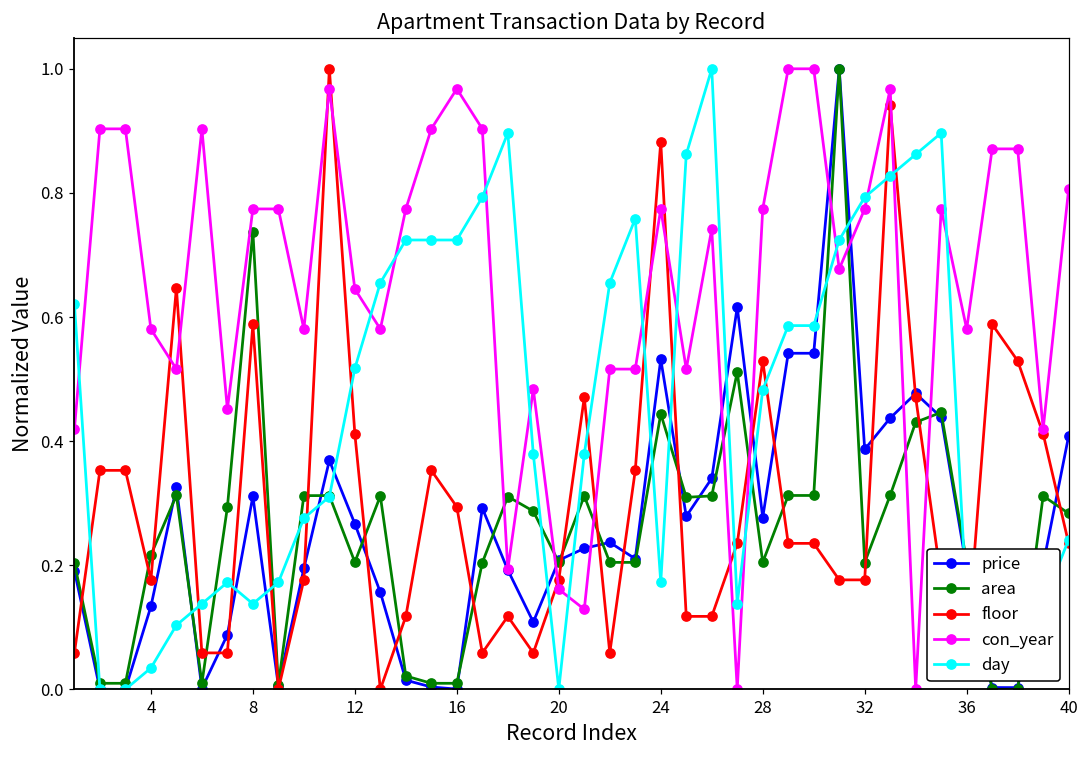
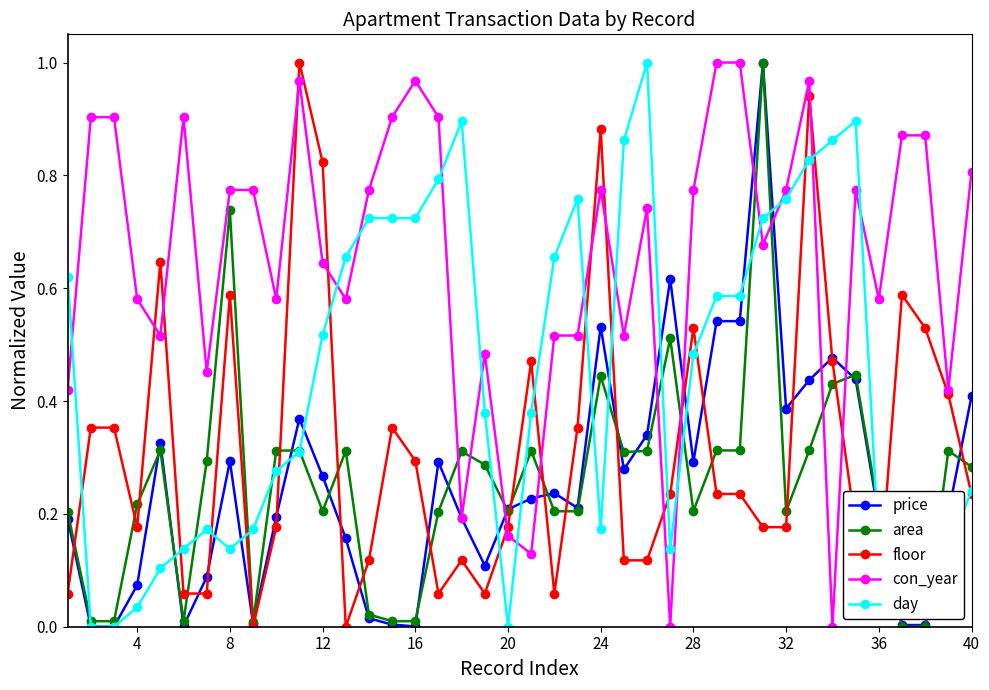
price, 4: 0.13 -> 0.07
price, 8: 0.31 -> 0.29
floor, 12: 0.41 -> 0.82
price, 28: 0.28 -> 0.29
day, 32: 0.79 -> 0.76
